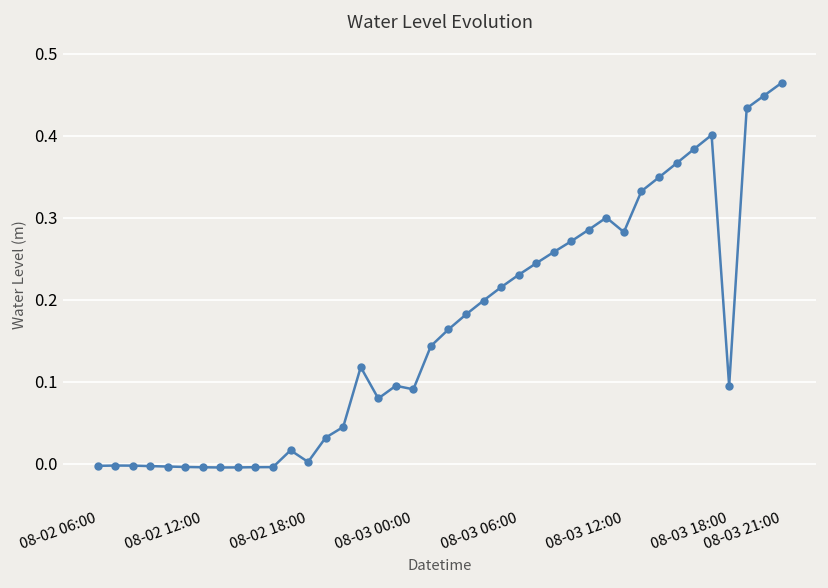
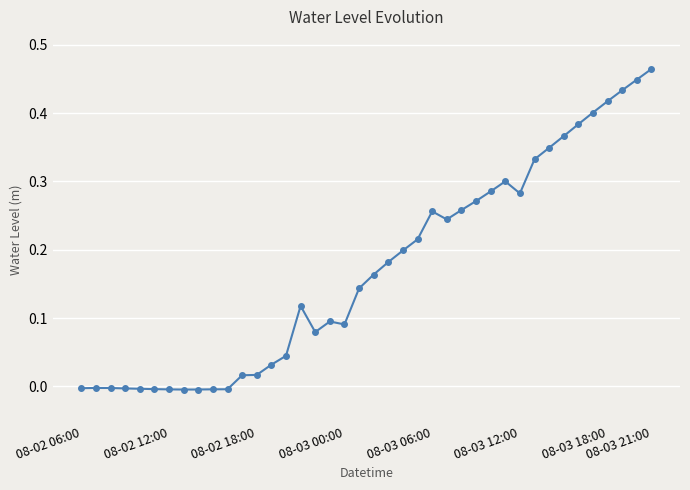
08-02 18:00: 0.00 -> 0.02
08-03 06:00: 0.23 -> 0.26
08-03 18:00: 0.09 -> 0.42
